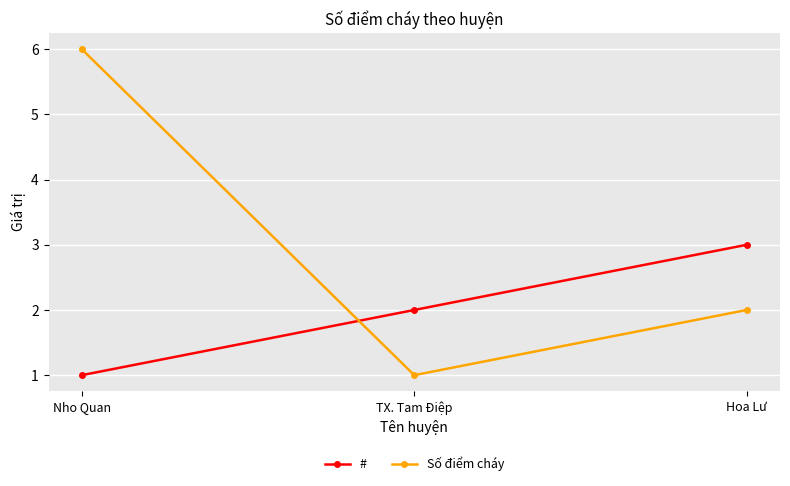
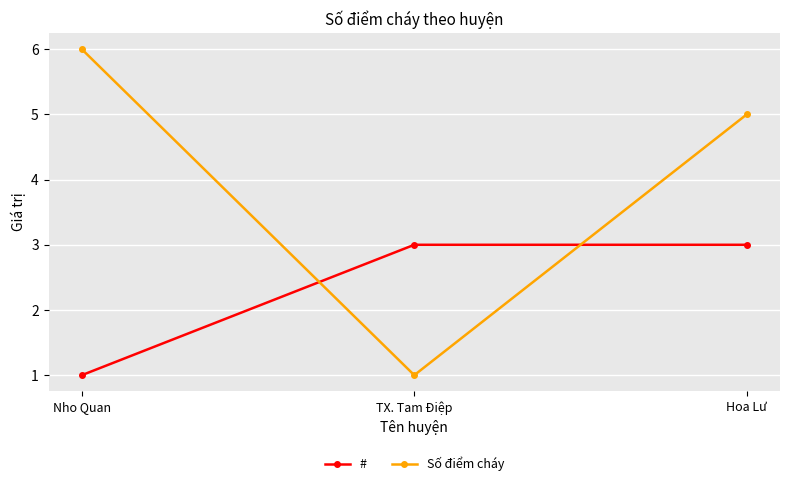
#, TX. Tam Điệp: 2 -> 3
Số điểm cháy, Hoa Lư: 2 -> 5
